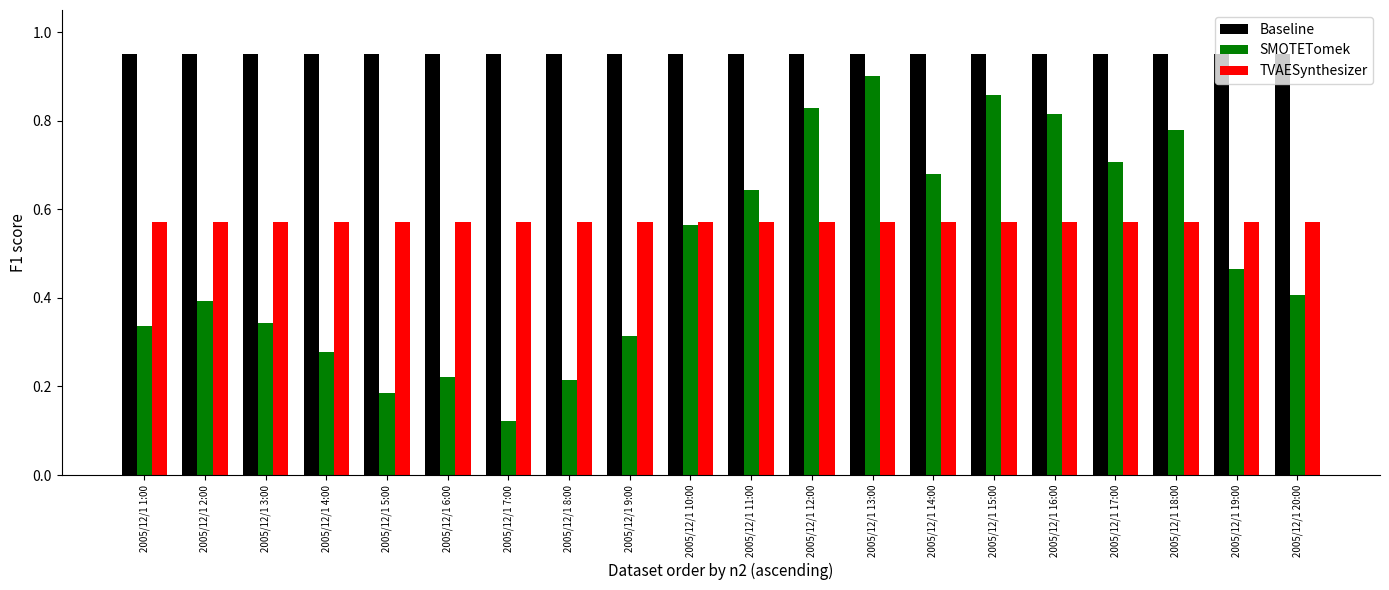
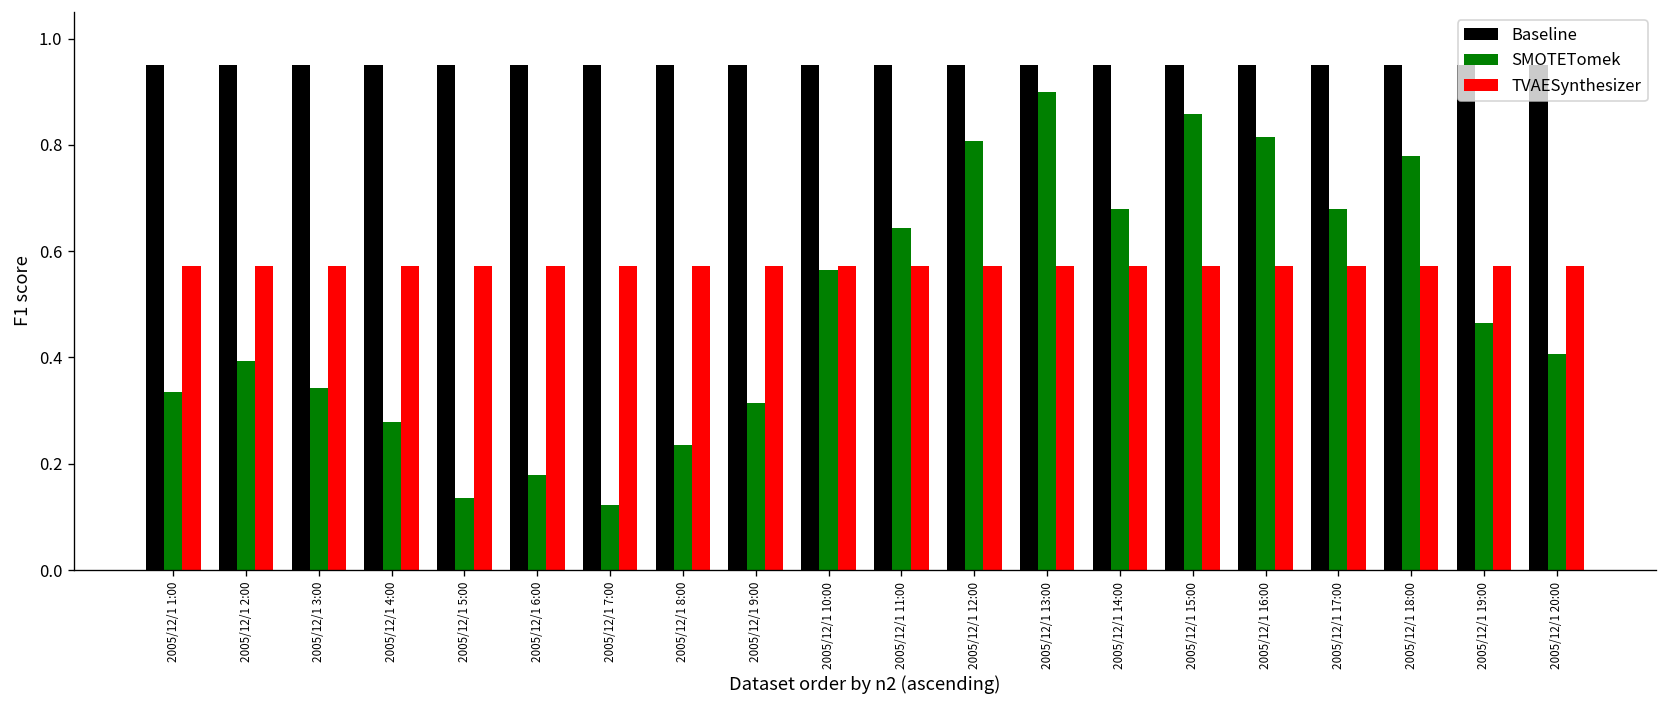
SMOTETomek, 2005/12/1 5:00: 0.19 -> 0.14
SMOTETomek, 2005/12/1 6:00: 0.22 -> 0.18
SMOTETomek, 2005/12/1 8:00: 0.21 -> 0.24
SMOTETomek, 2005/12/1 12:00: 0.83 -> 0.81
SMOTETomek, 2005/12/1 17:00: 0.71 -> 0.68
